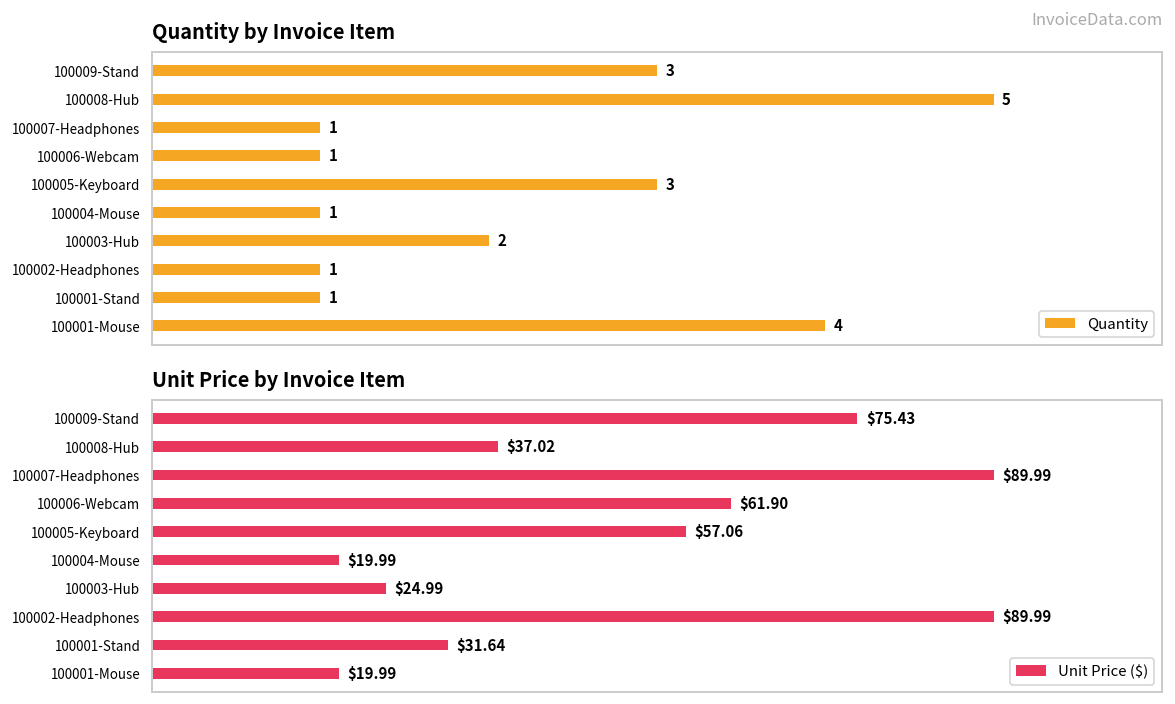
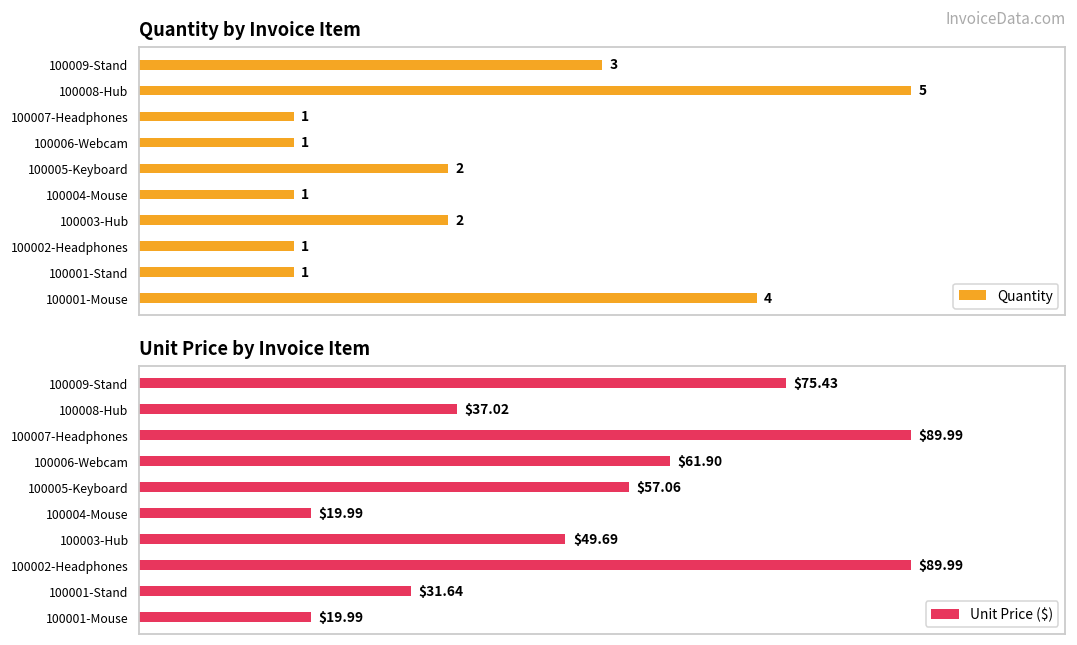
Quantity by Invoice Item, 100005-Keyboard: 3 -> 2
Unit Price by Invoice Item, 100003-Hub: $24.99 -> $49.69
